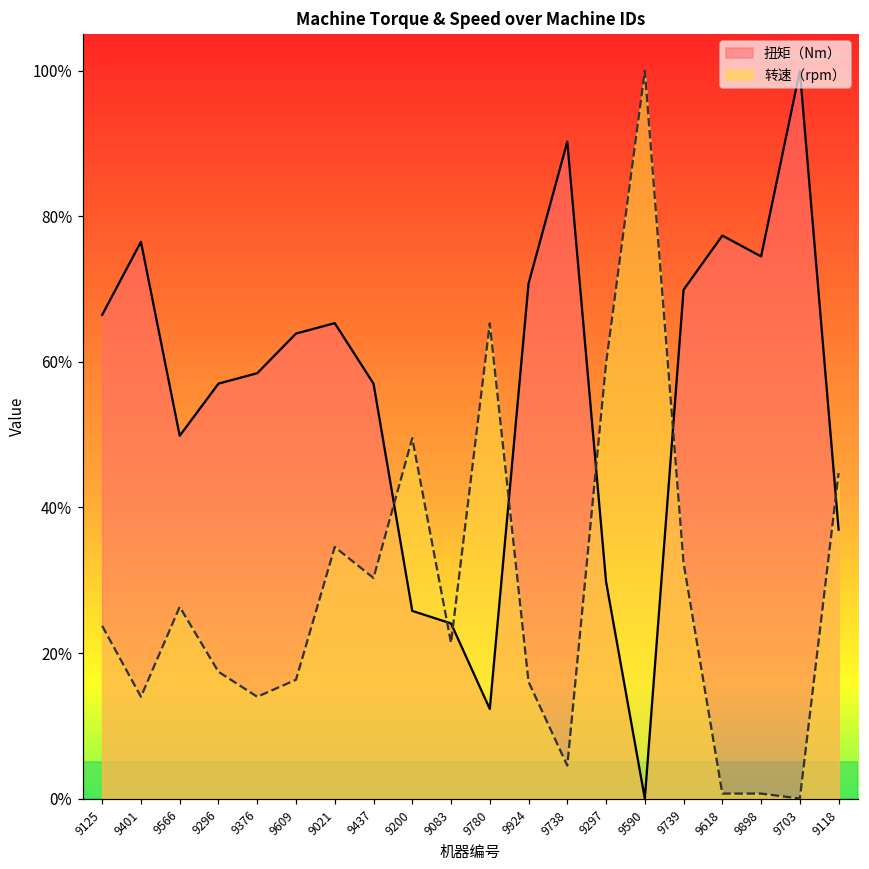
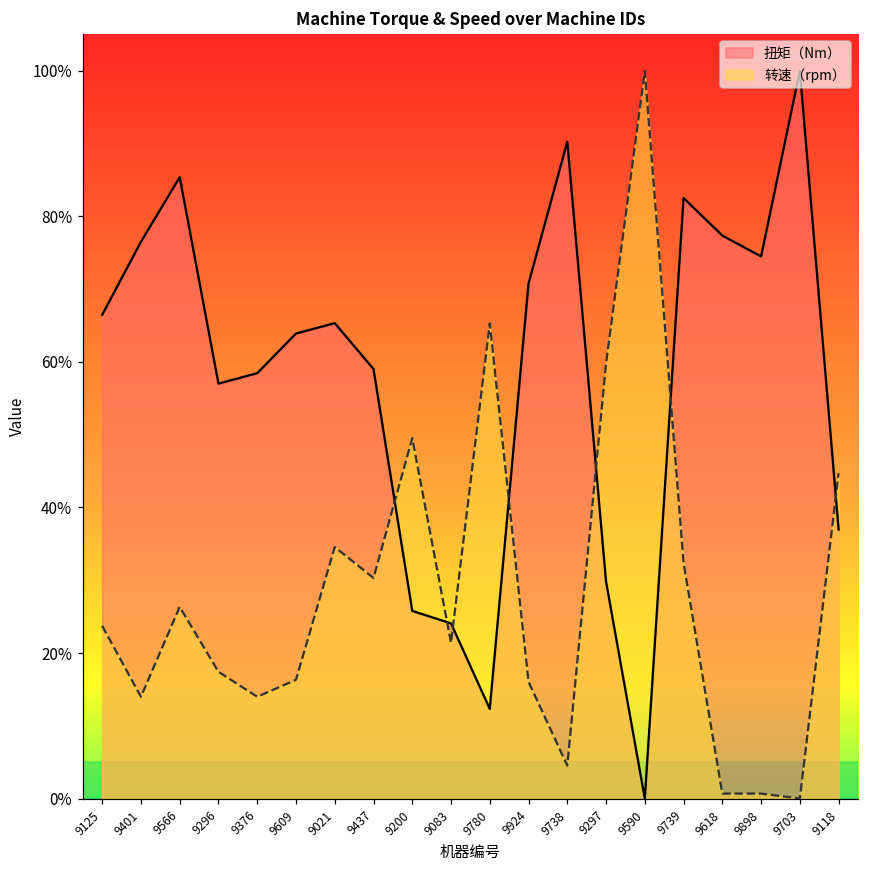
扭矩（Nm）, 9566: 50% -> 85%
扭矩（Nm）, 9437: 57% -> 59%
扭矩（Nm）, 9739: 70% -> 83%
